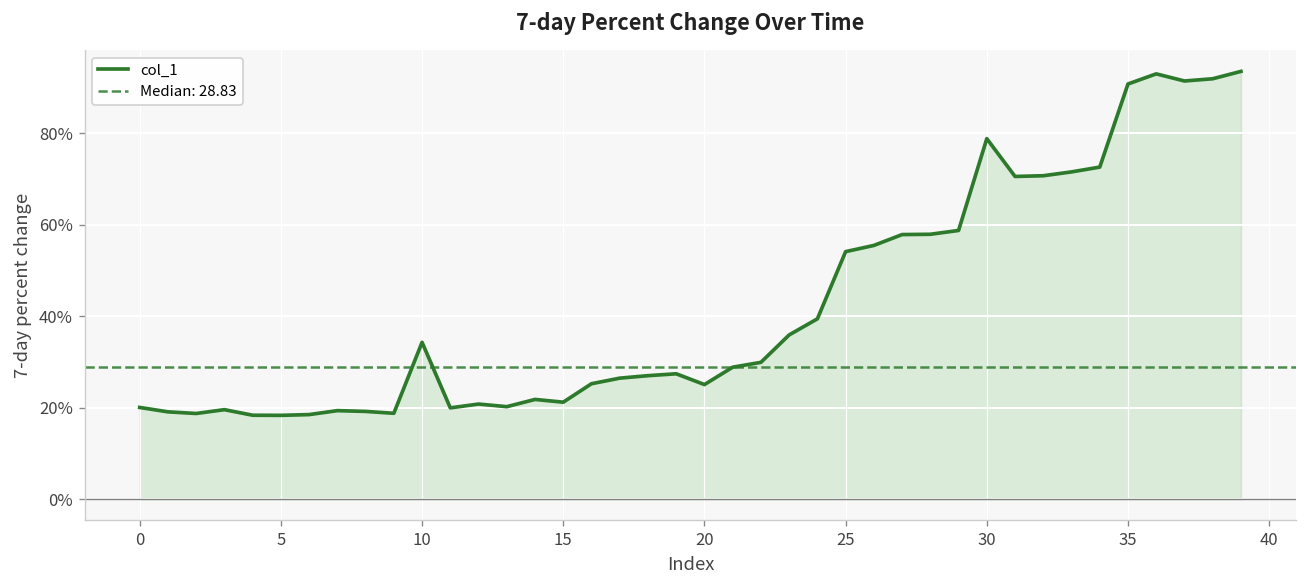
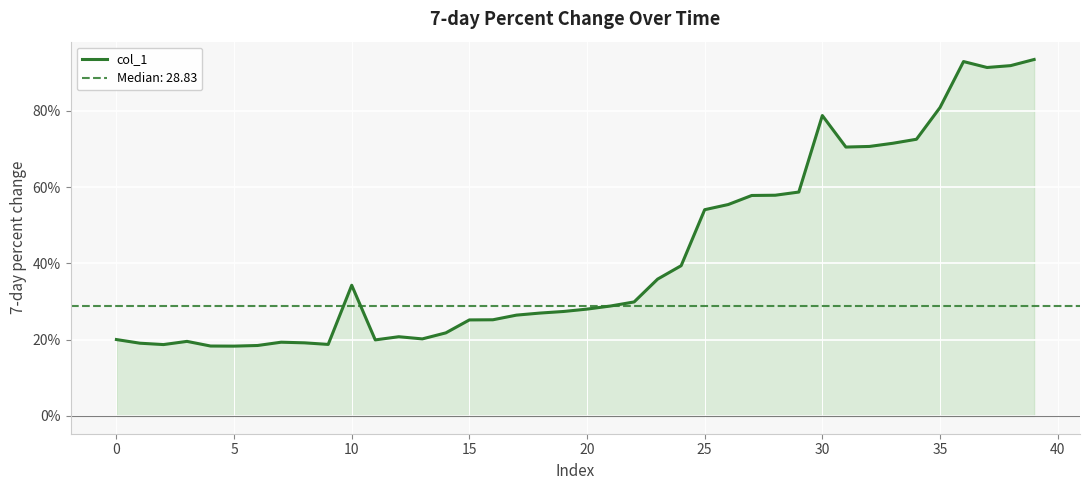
15: 21% -> 25%
20: 25% -> 28%
35: 91% -> 81%
